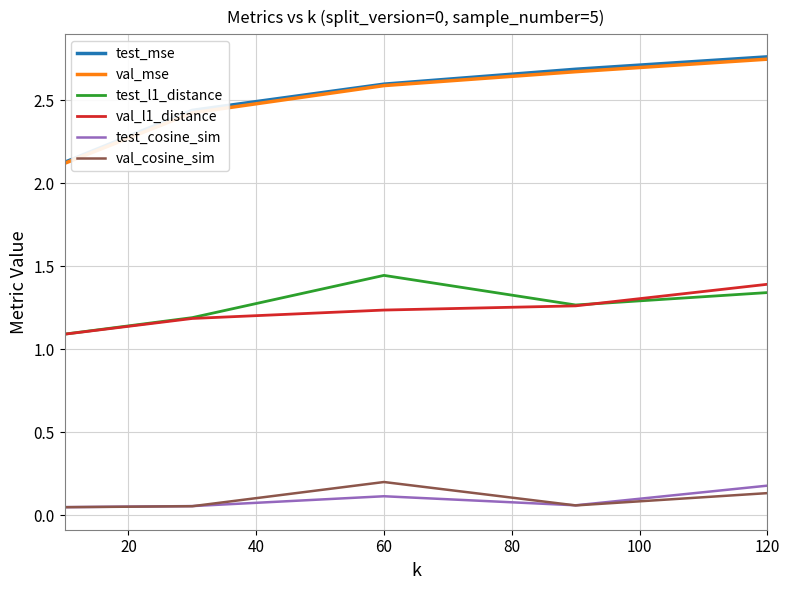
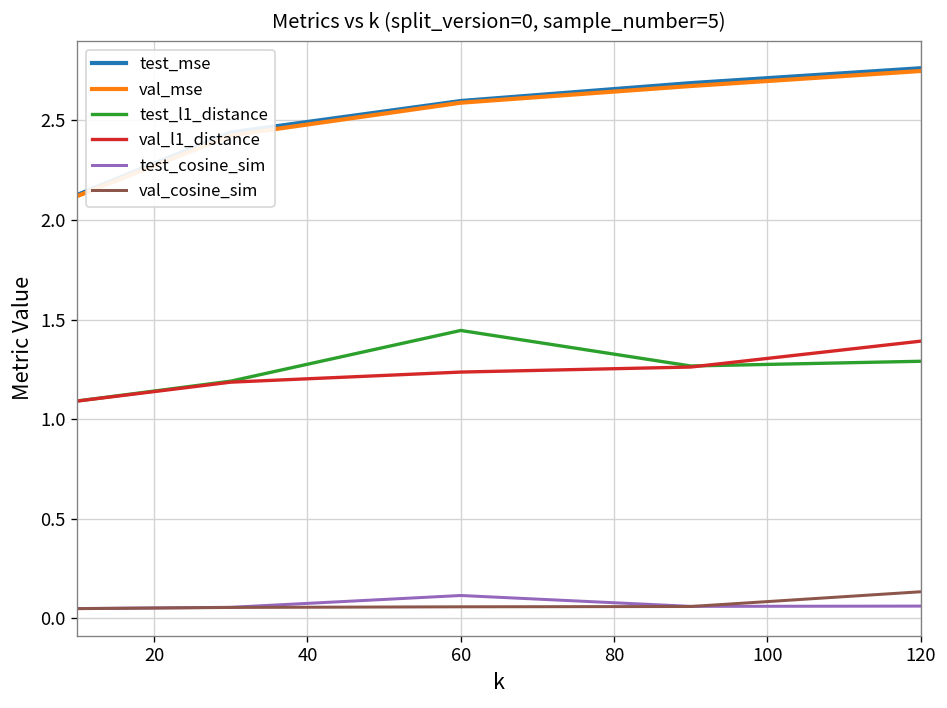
val_cosine_sim, 60: 0.20 -> 0.06
test_l1_distance, 120: 1.34 -> 1.29
test_cosine_sim, 120: 0.18 -> 0.06
